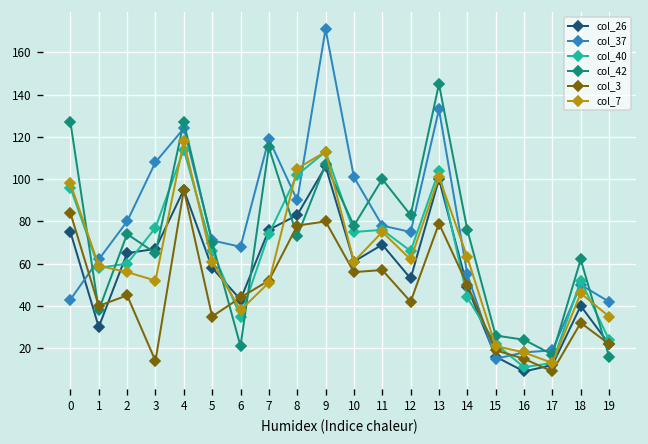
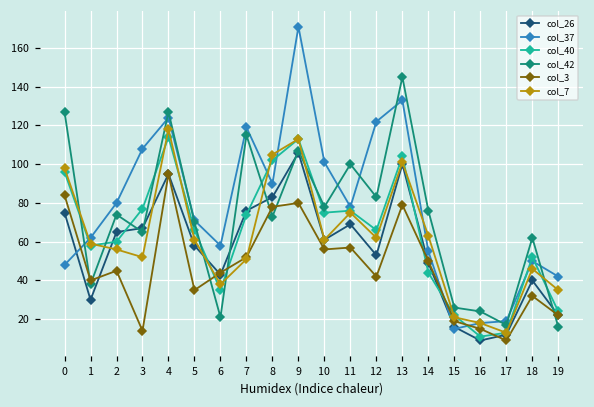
col_37, 0: 43 -> 48
col_37, 6: 68 -> 58
col_37, 12: 75 -> 122
